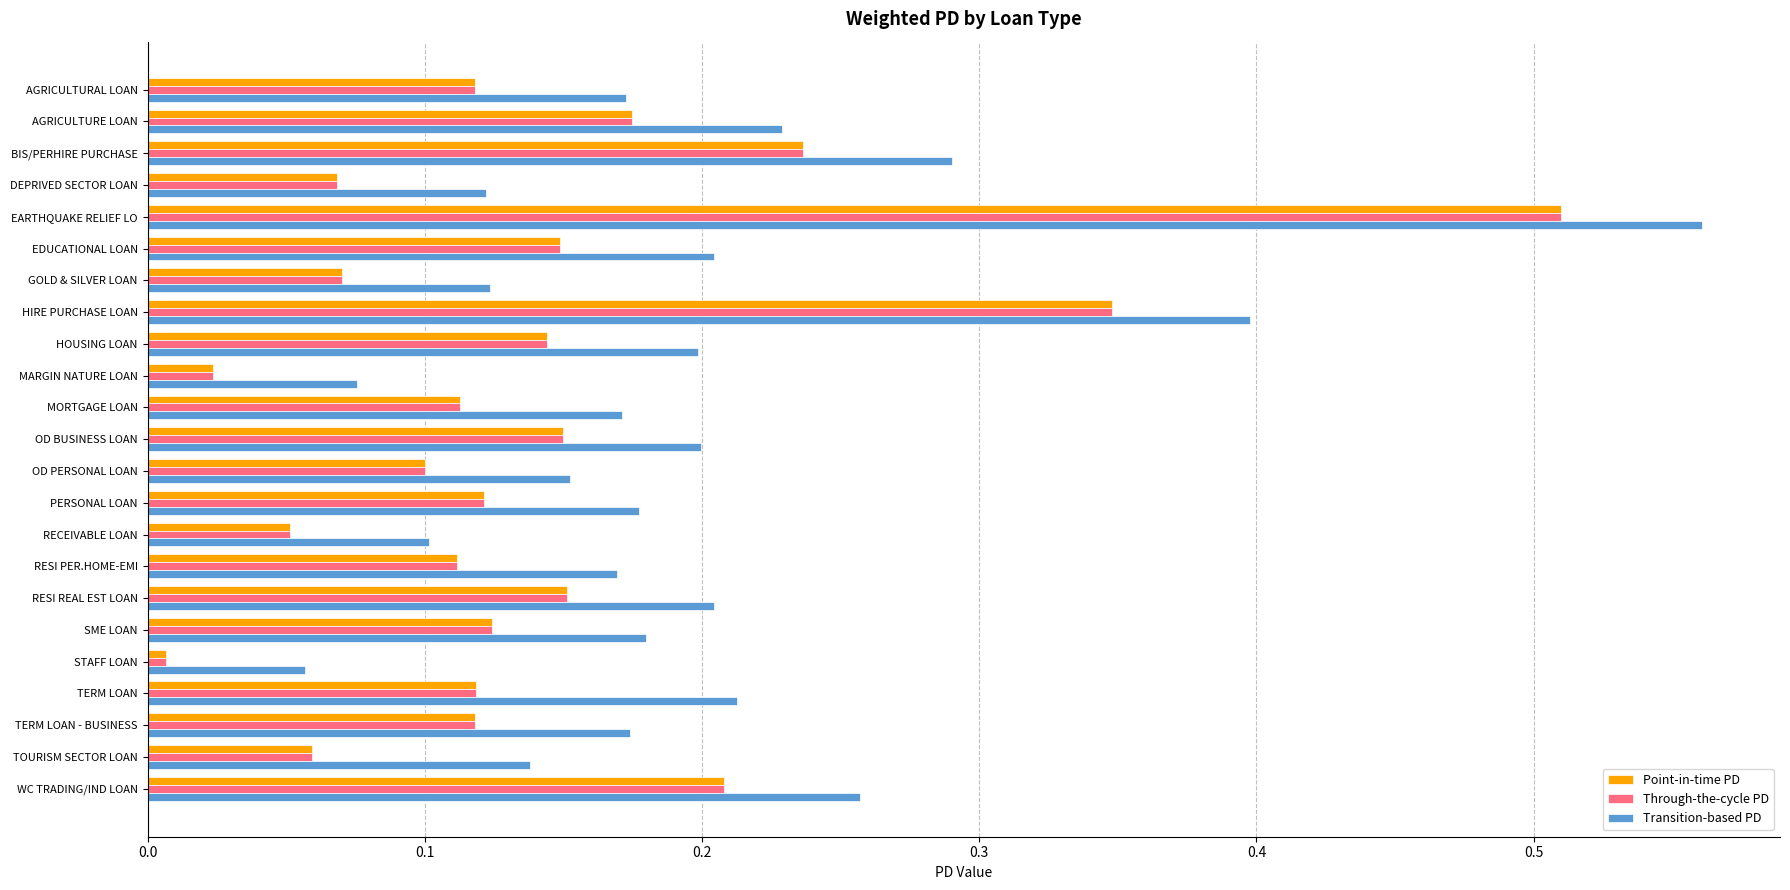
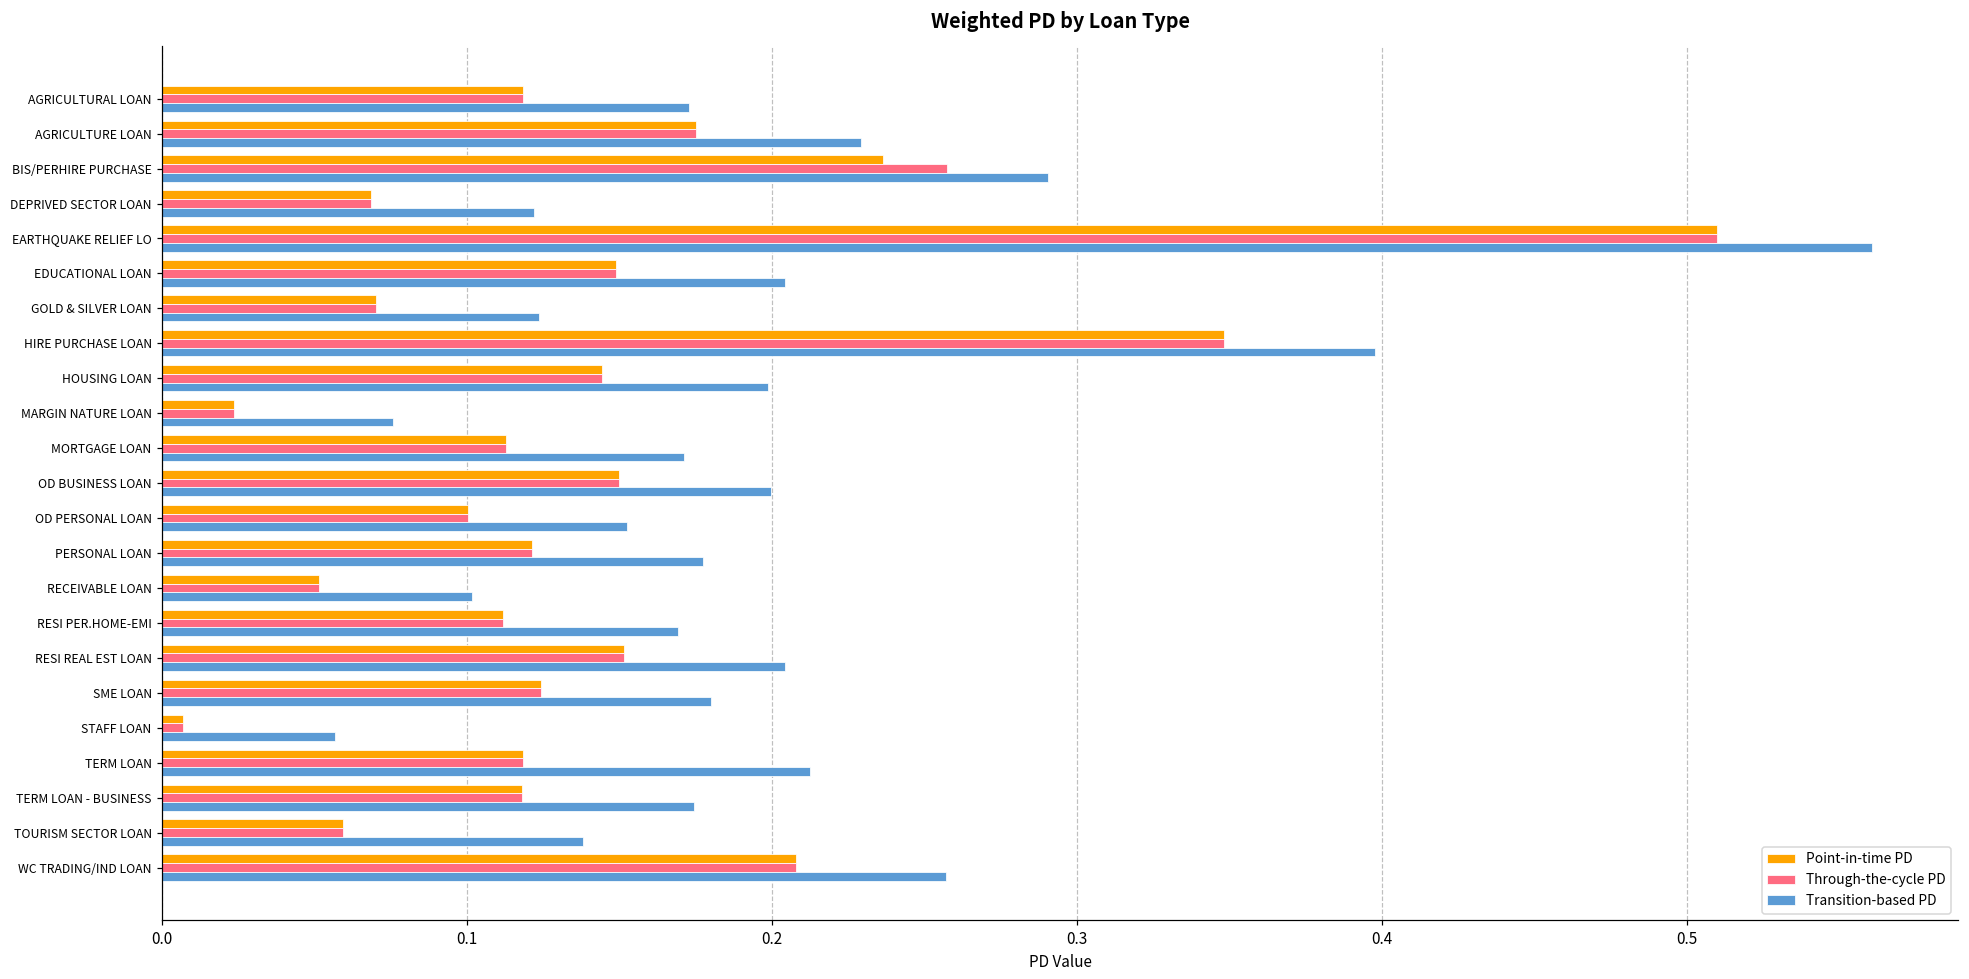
Through-the-cycle PD, BIS/PERHIRE PURCHASE: 0.236 -> 0.257
